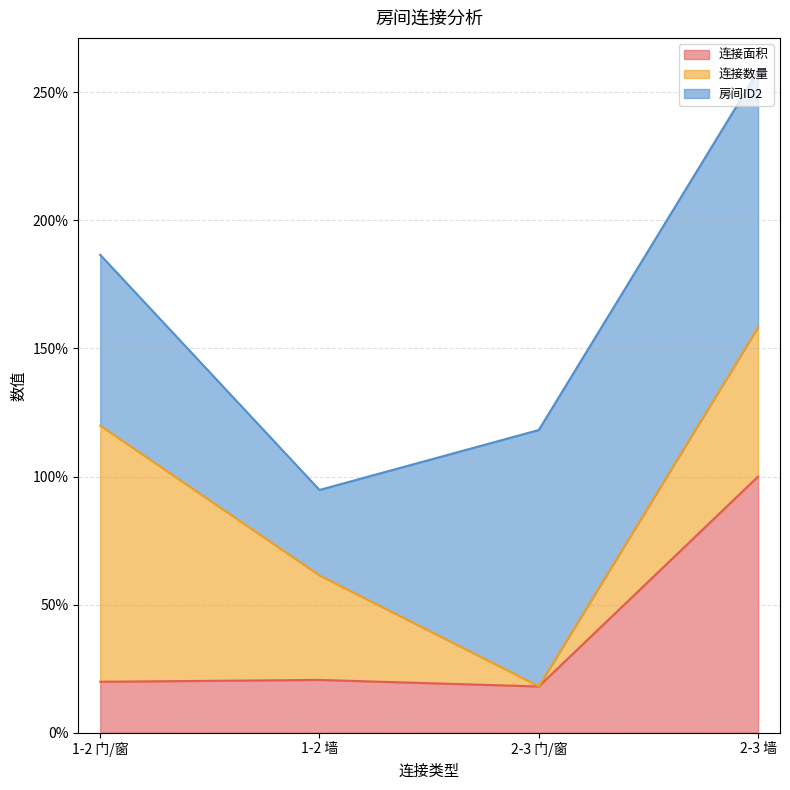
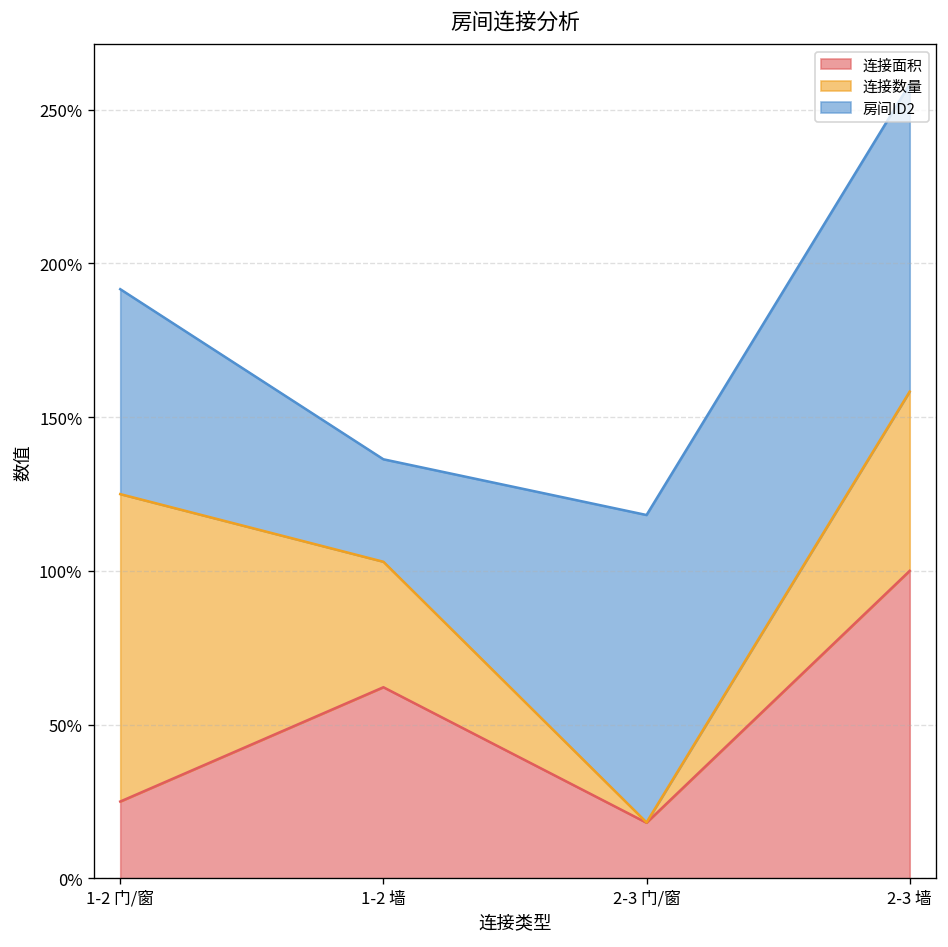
连接面积, 1-2 门/窗: 20% -> 25%
连接面积, 1-2 墙: 21% -> 62%
